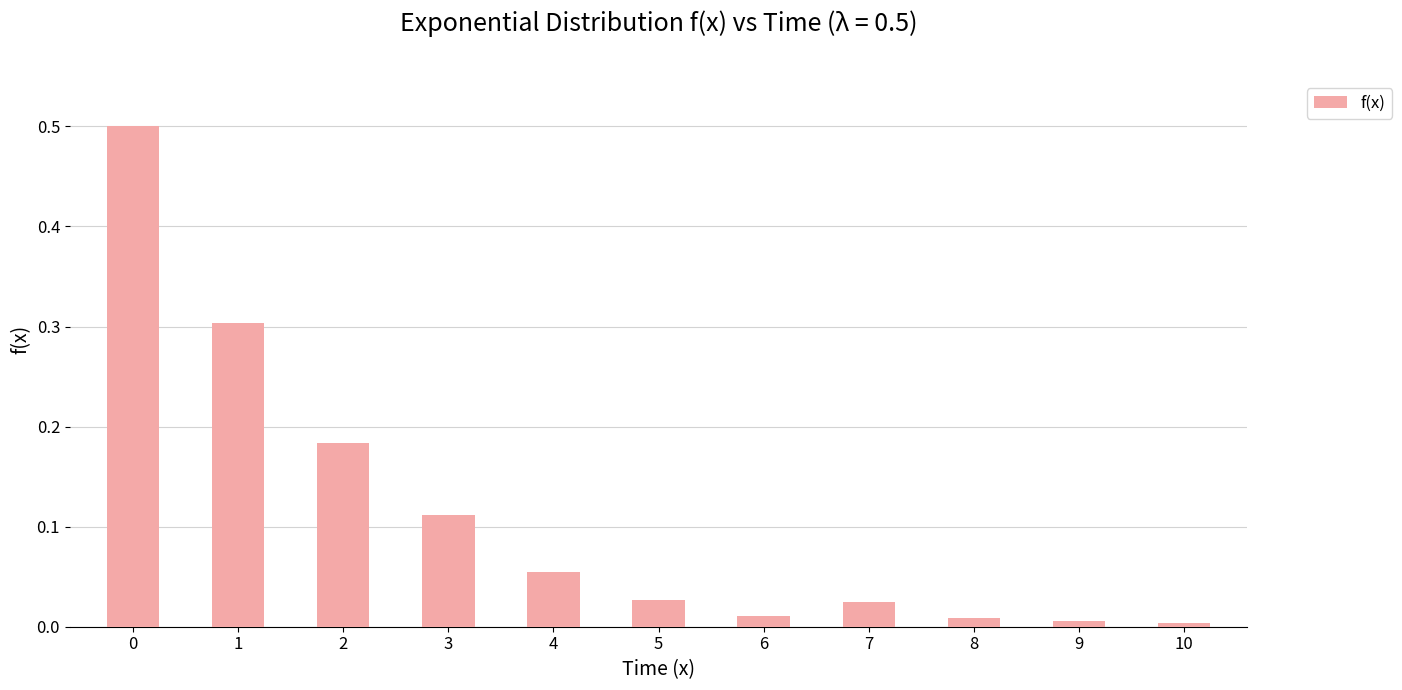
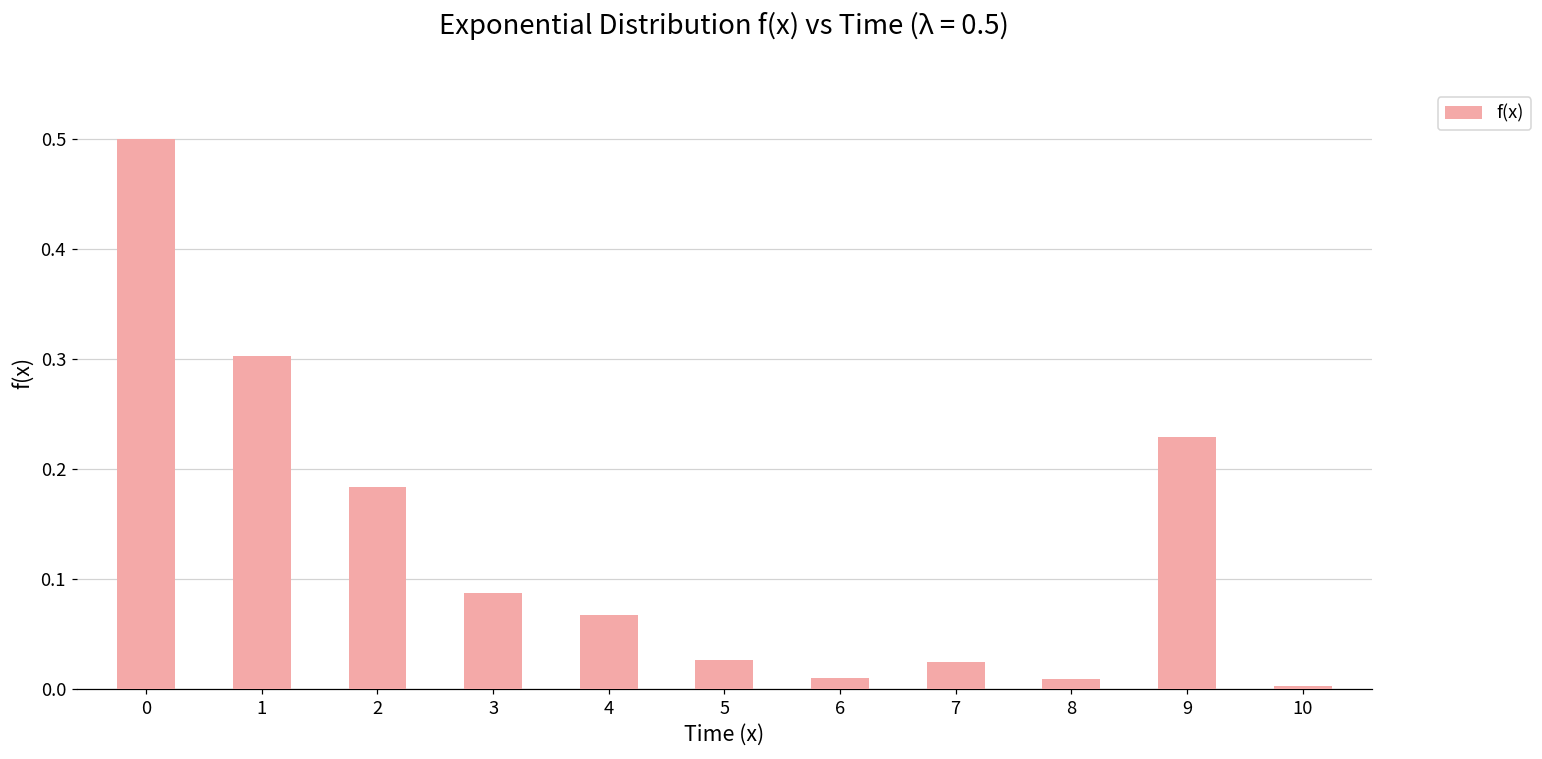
3: 0.112 -> 0.088
4: 0.055 -> 0.068
9: 0.006 -> 0.229
